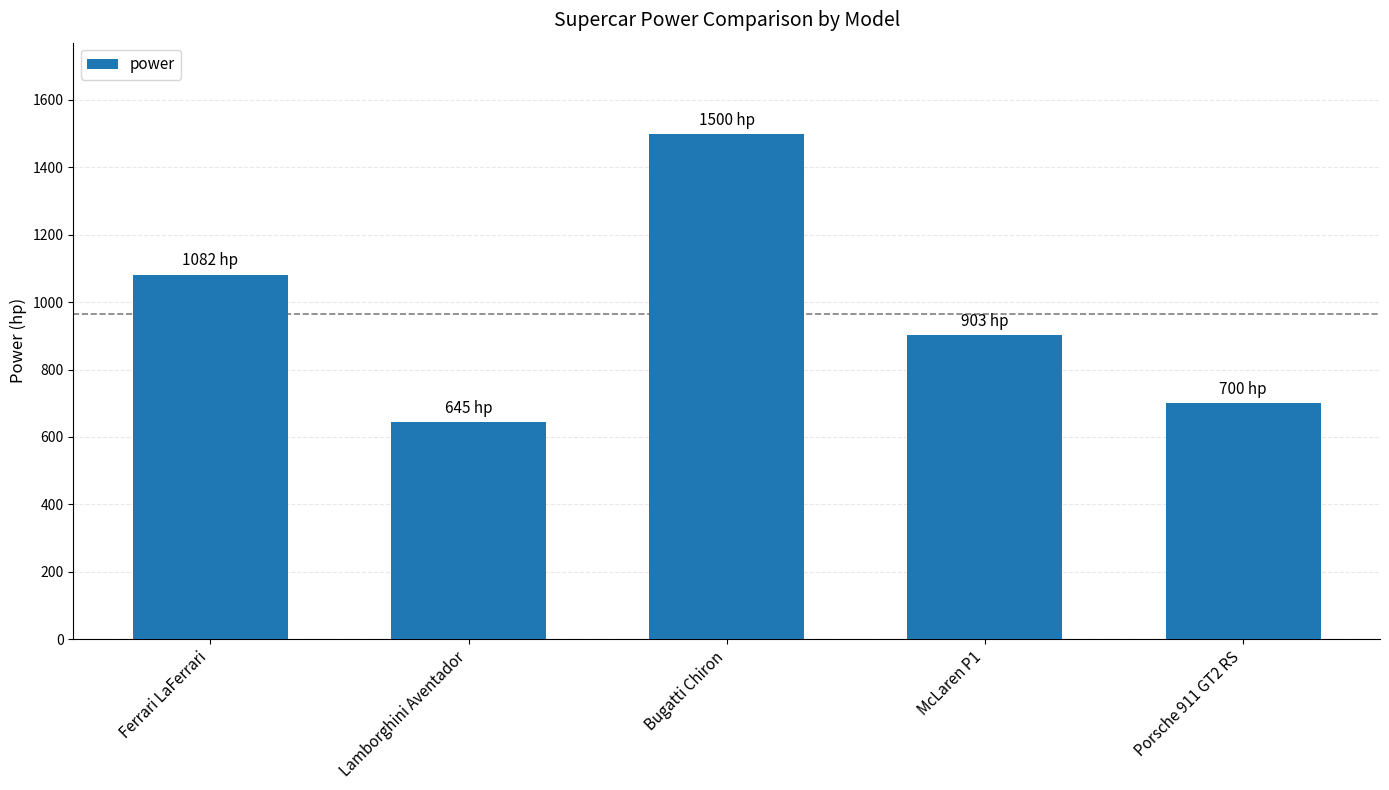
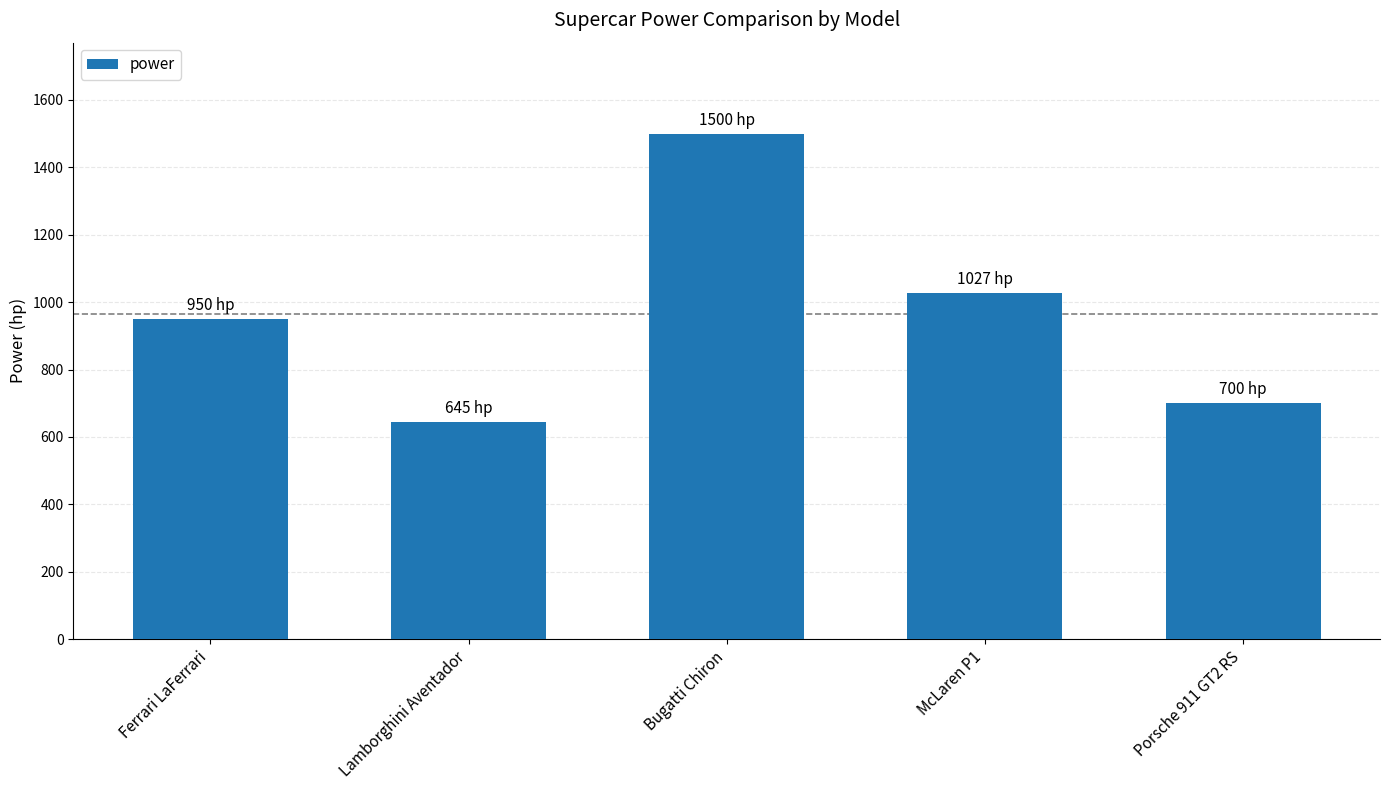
Ferrari LaFerrari: 1082 -> 950
McLaren P1: 903 -> 1027
